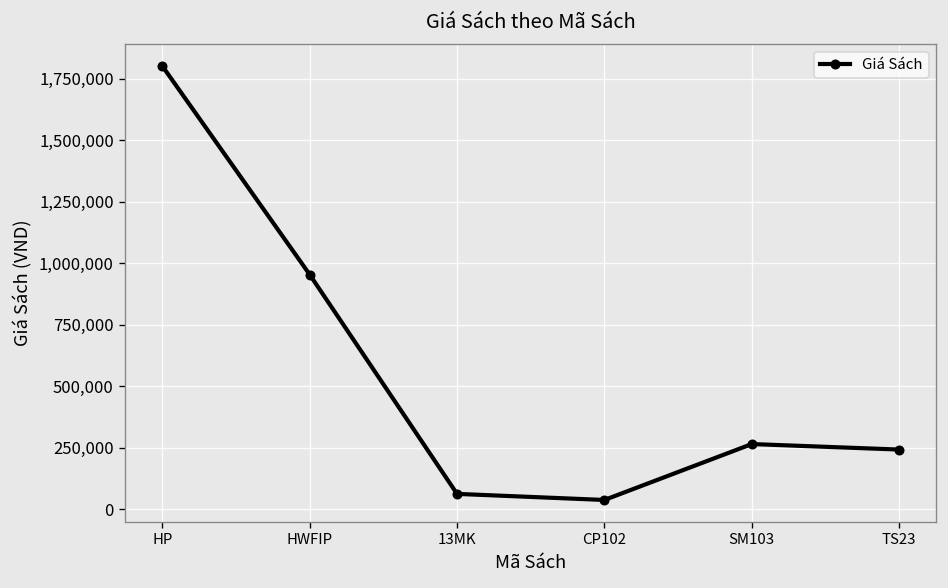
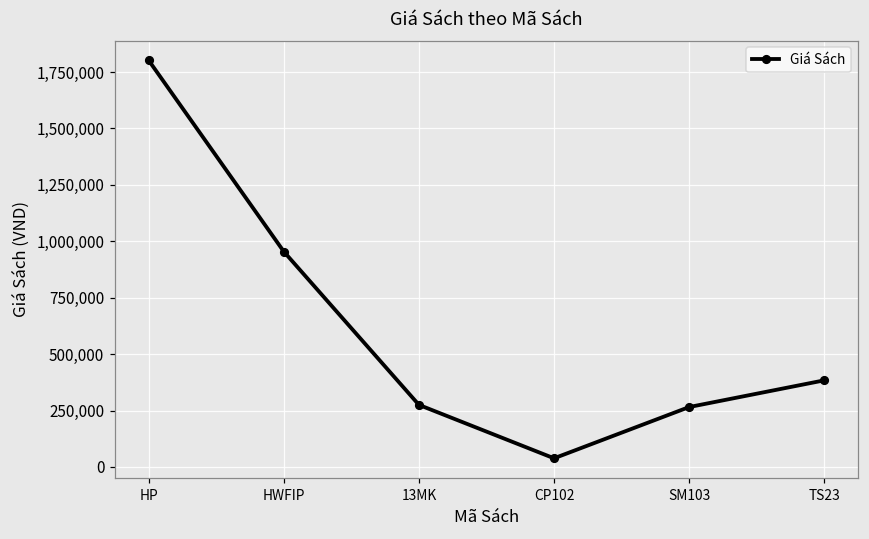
13MK: 60,000 -> 270,000
TS23: 240,000 -> 380,000
